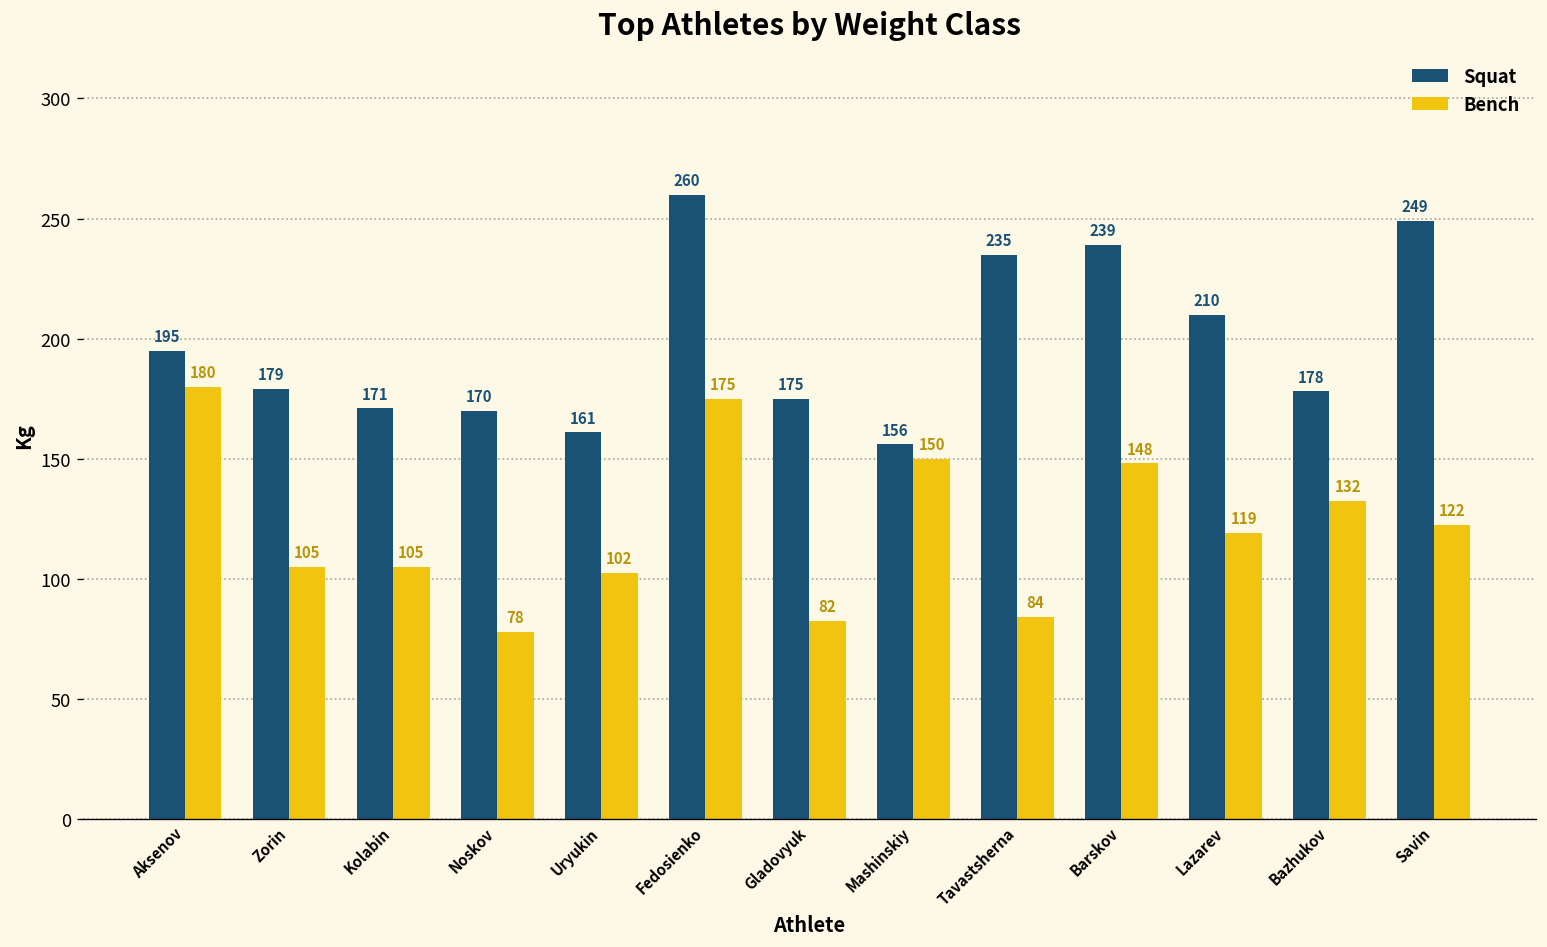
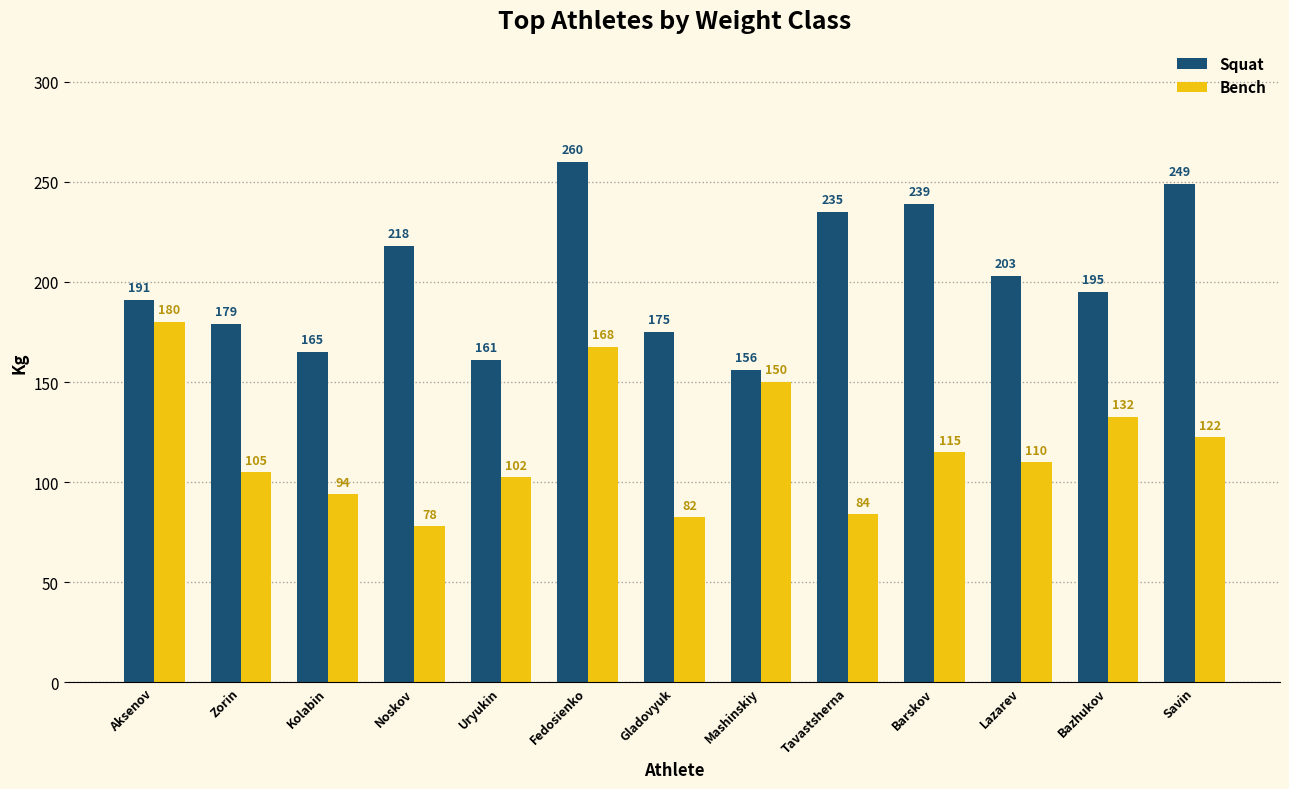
Squat, Aksenov: 195 -> 191
Squat, Kolabin: 171 -> 165
Bench, Kolabin: 105 -> 94
Squat, Noskov: 170 -> 218
Bench, Fedosienko: 175 -> 168
Bench, Barskov: 148 -> 115
Squat, Lazarev: 210 -> 203
Bench, Lazarev: 119 -> 110
Squat, Bazhukov: 178 -> 195
